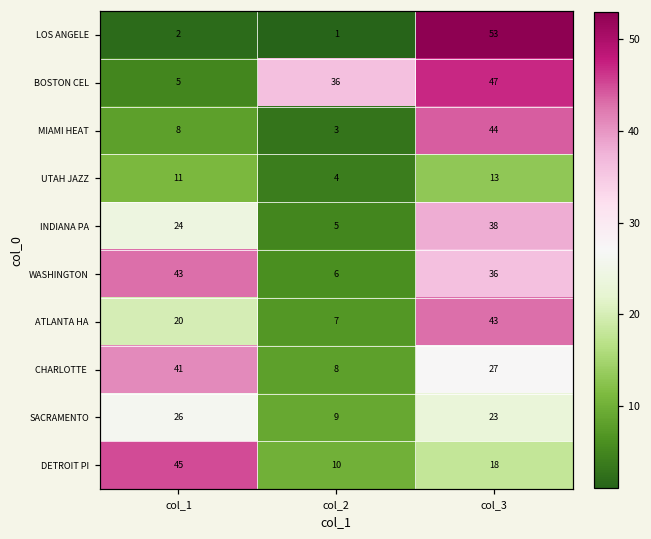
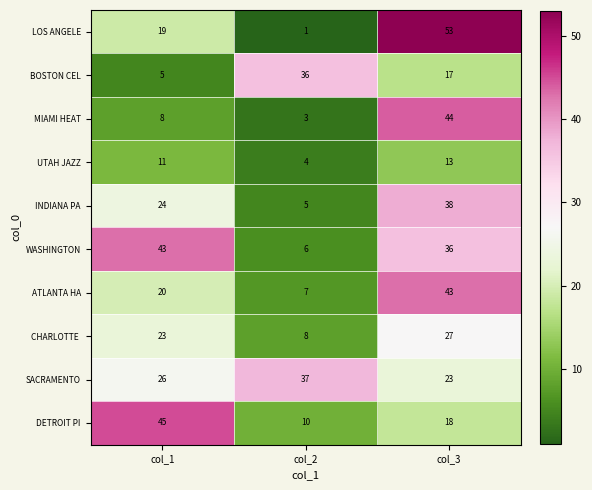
LOS ANGELE, col_1: 2 -> 19
BOSTON CEL, col_3: 47 -> 17
CHARLOTTE, col_1: 41 -> 23
SACRAMENTO, col_2: 9 -> 37
